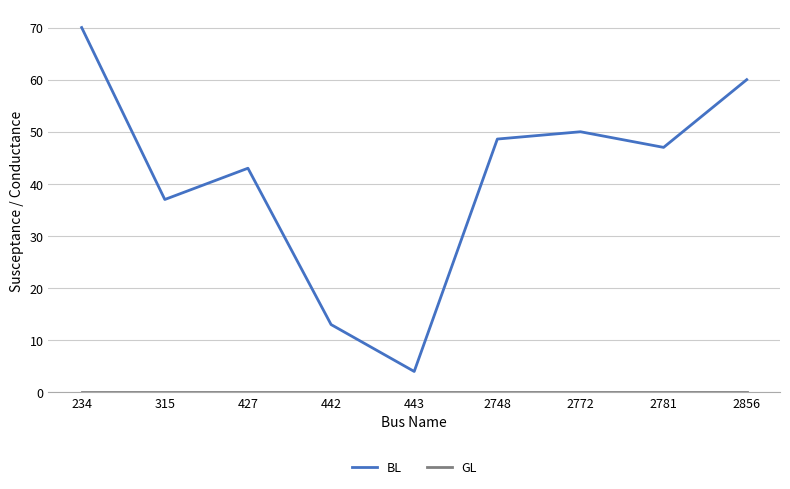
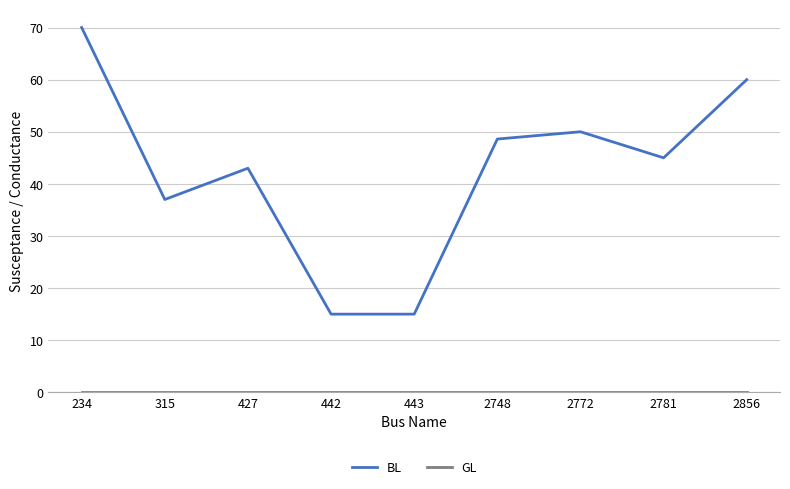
BL, 442: 13 -> 15
BL, 443: 4 -> 15
BL, 2781: 47 -> 45
